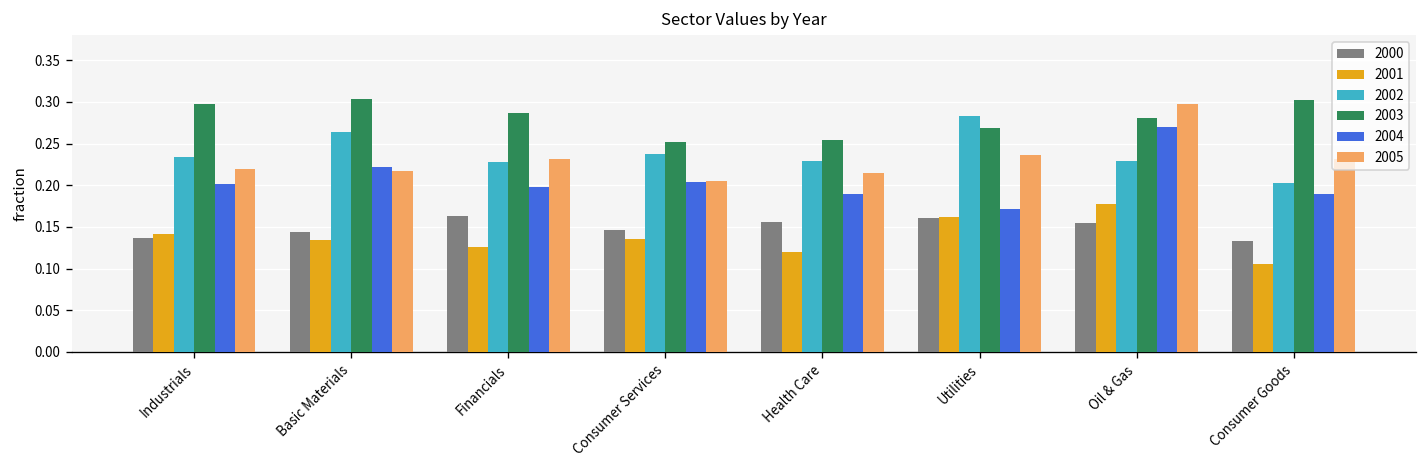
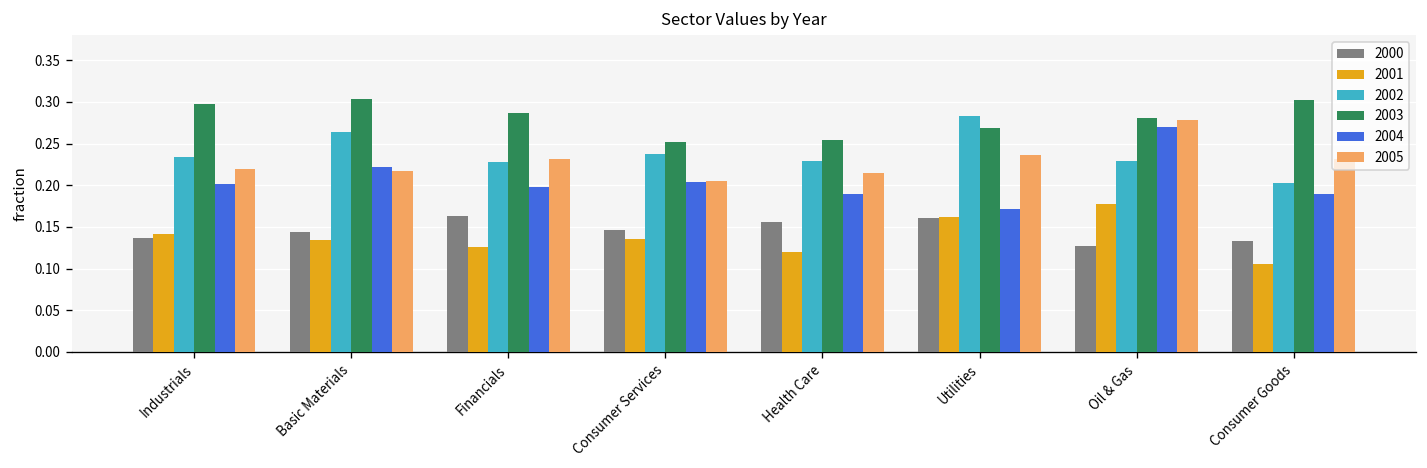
2000, Oil & Gas: 0.15 -> 0.13
2005, Oil & Gas: 0.30 -> 0.28
